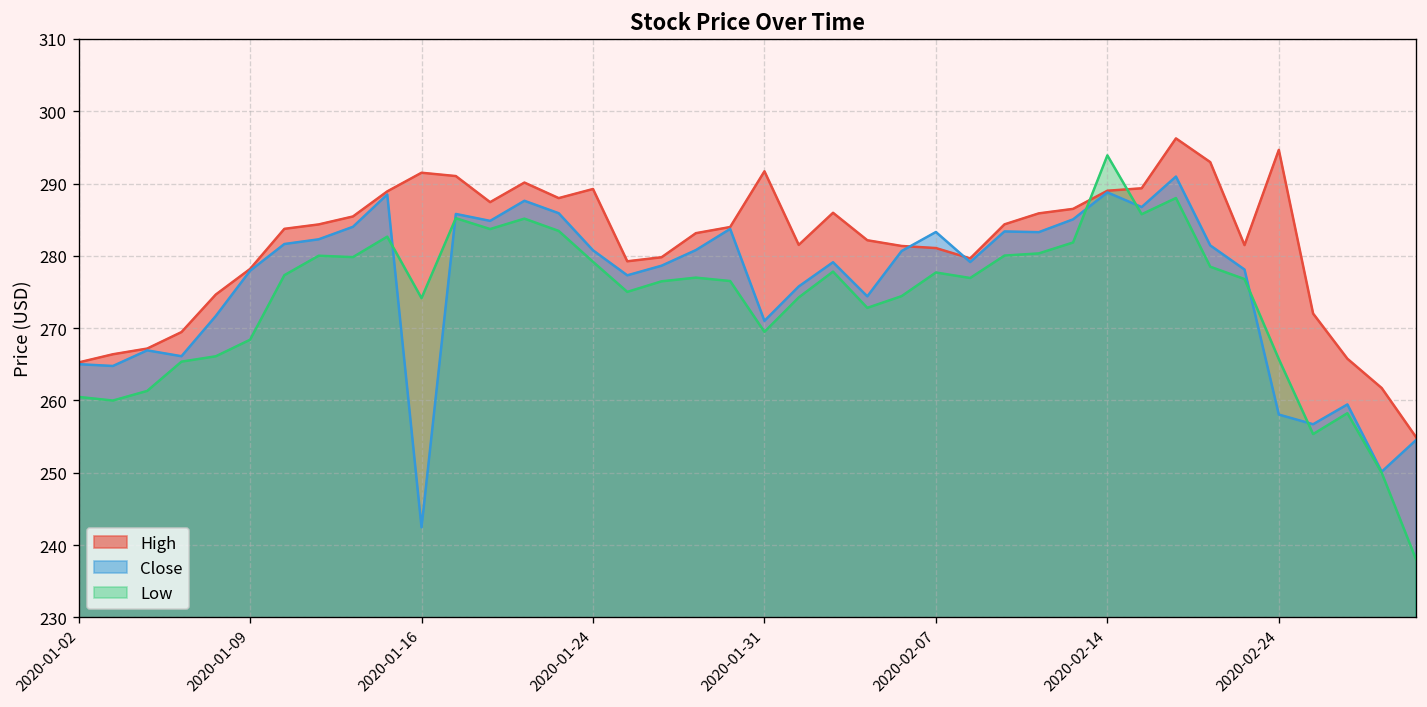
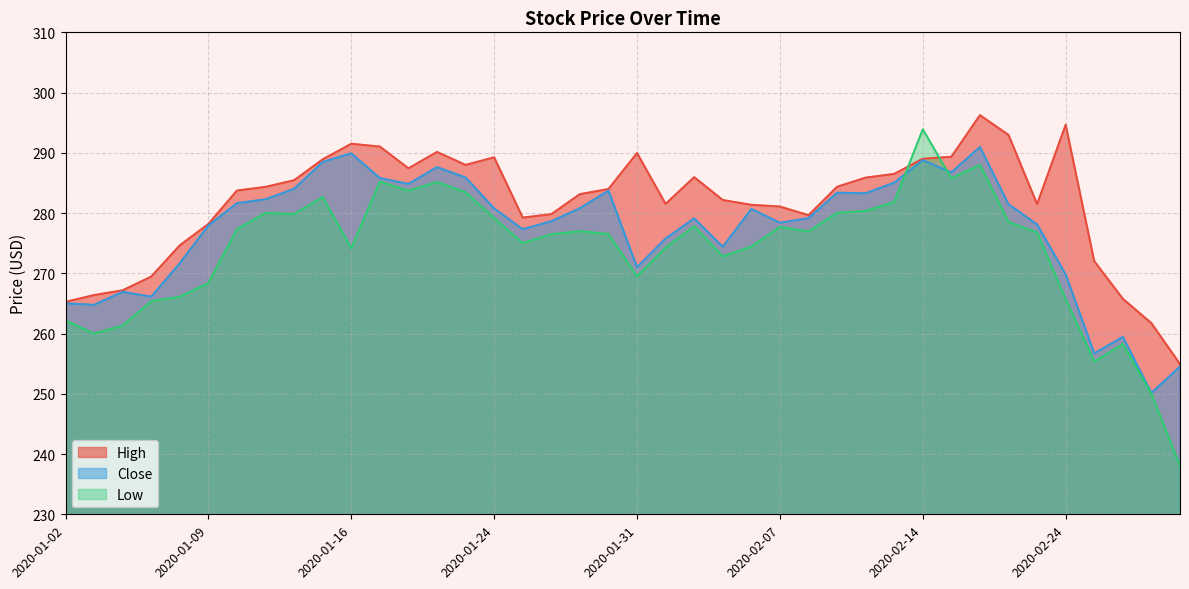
Low, 2020-01-02: 260 -> 262
Close, 2020-01-16: 242 -> 290
High, 2020-01-31: 292 -> 290
Close, 2020-02-07: 283 -> 278
Close, 2020-02-24: 258 -> 270
